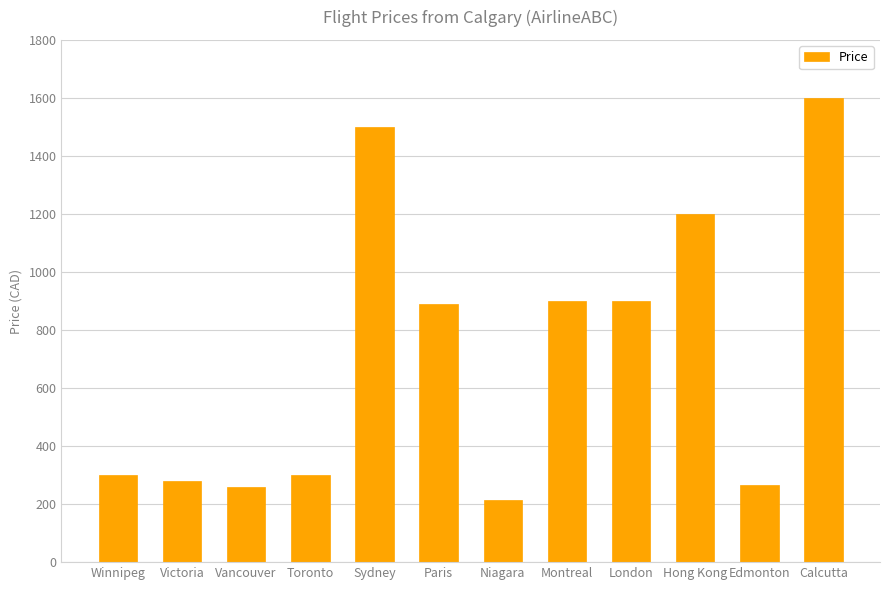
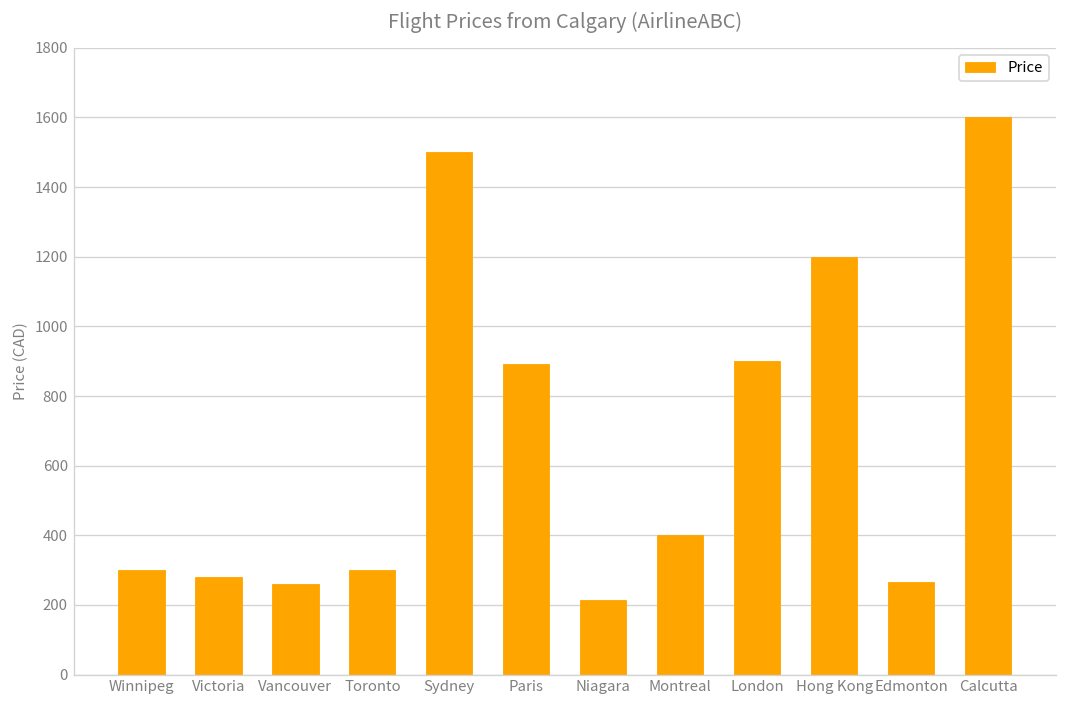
Montreal: 900 -> 400
